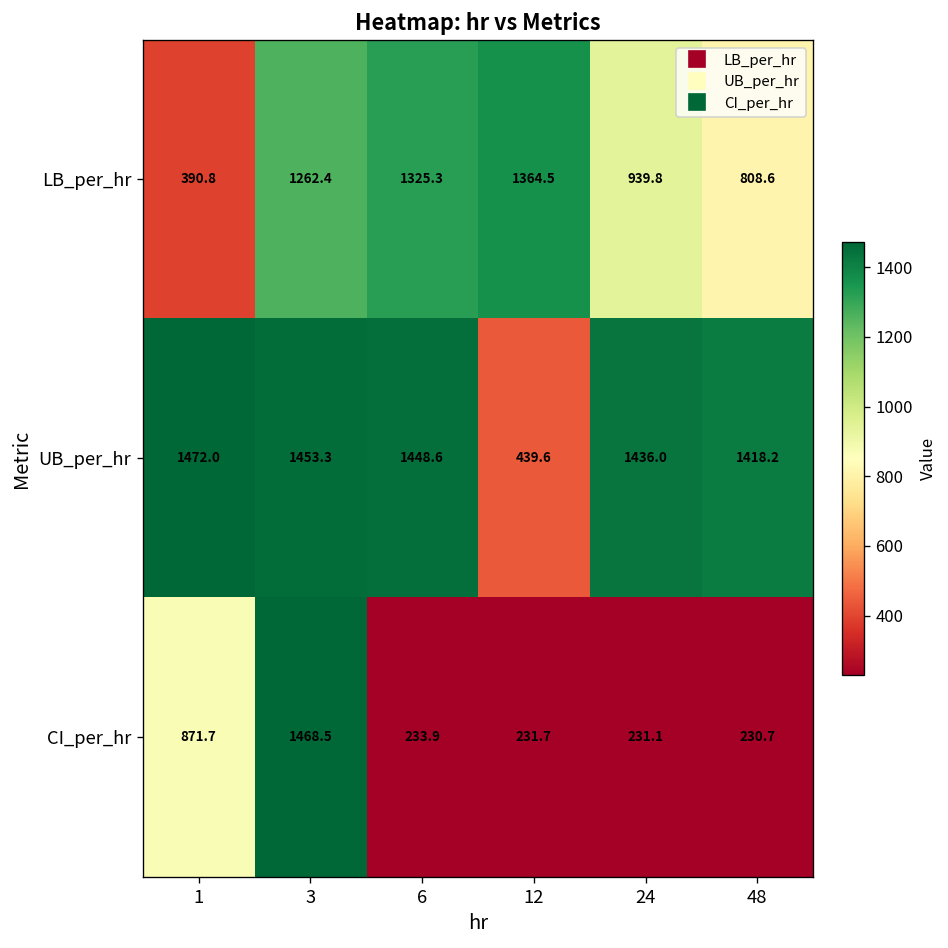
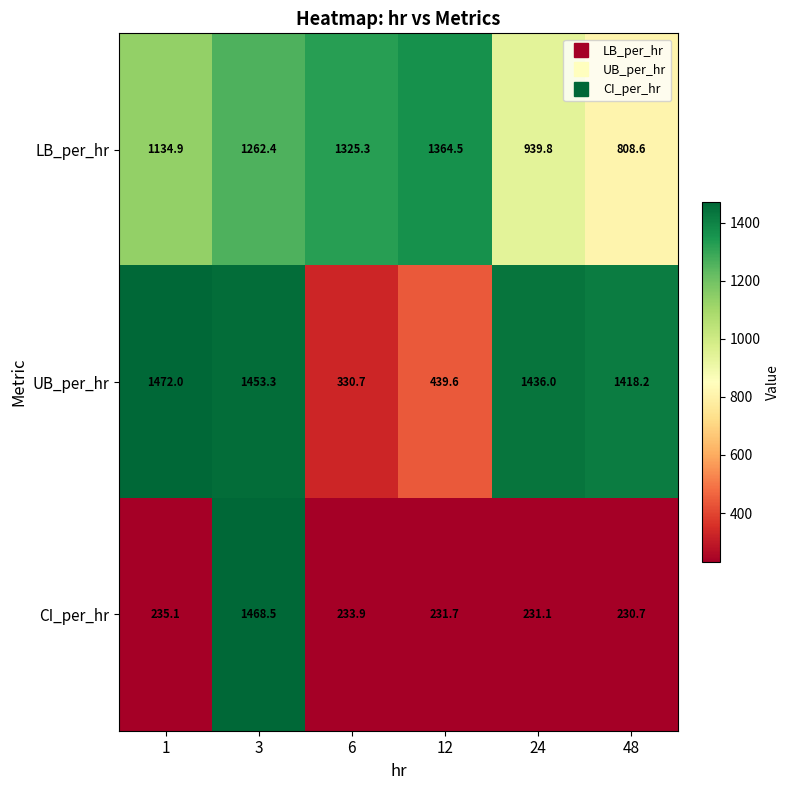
LB_per_hr, 1: 390.8 -> 1134.9
UB_per_hr, 6: 1448.6 -> 330.7
CI_per_hr, 1: 871.7 -> 235.1
